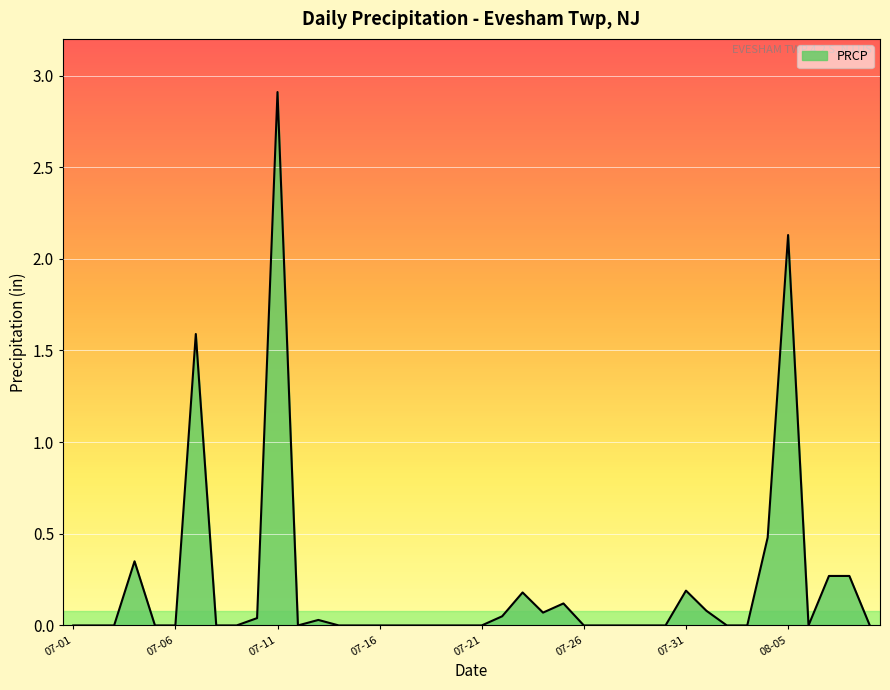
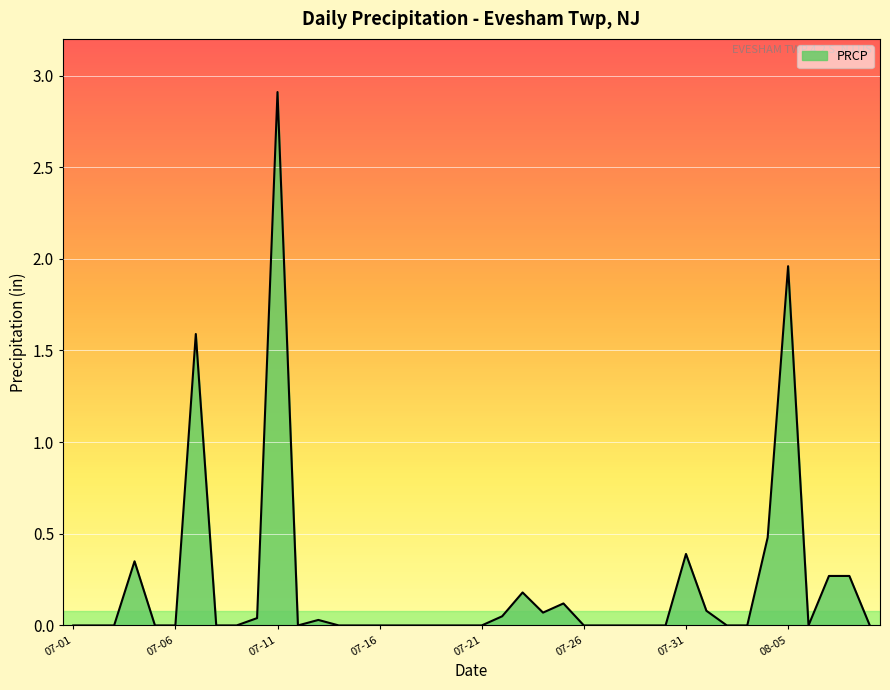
07-31: 0.19 -> 0.39
08-05: 2.13 -> 1.96
